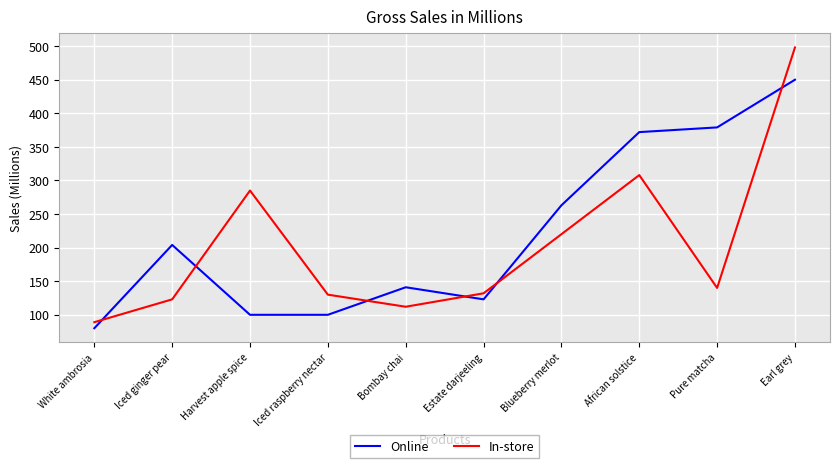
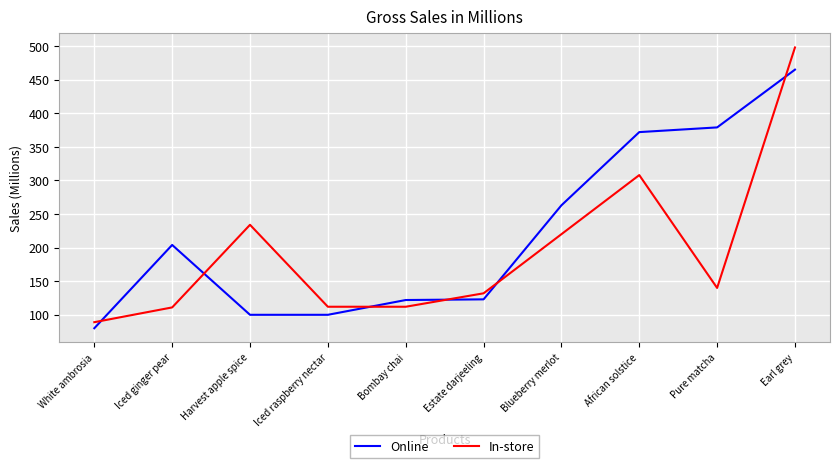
In-store, Iced ginger pear: 120 -> 110
In-store, Harvest apple spice: 290 -> 230
In-store, Iced raspberry nectar: 130 -> 110
Online, Bombay chai: 140 -> 120
Online, Earl grey: 450 -> 470
